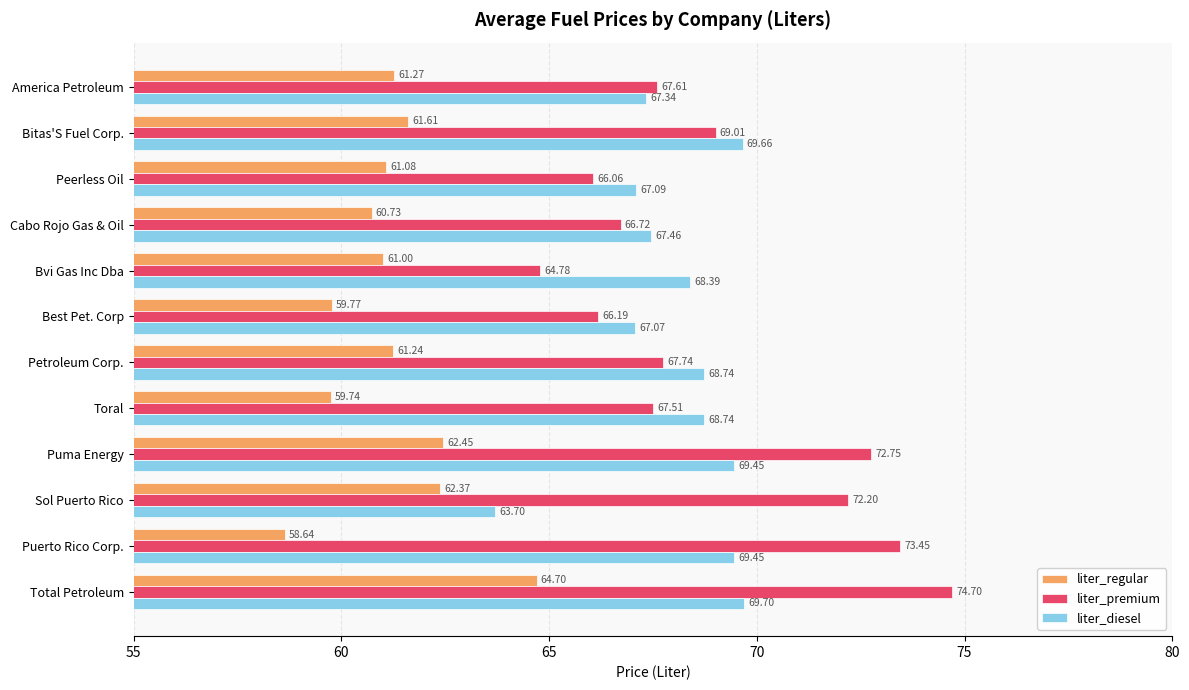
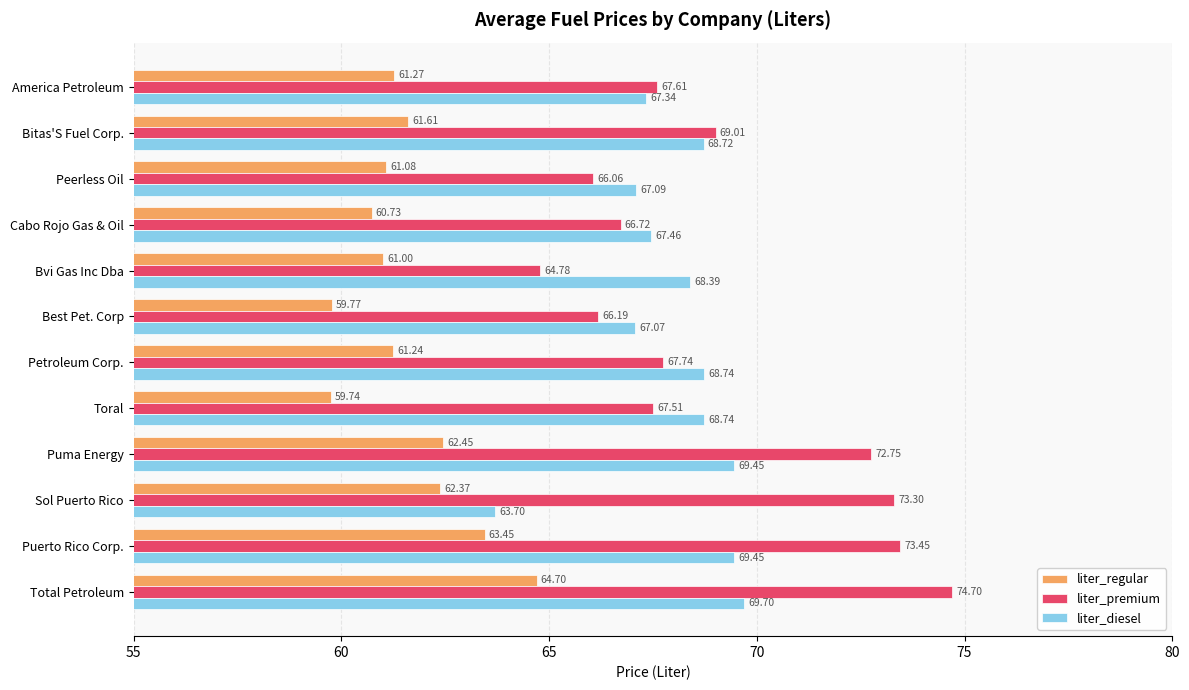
liter_diesel, Bitas'S Fuel Corp.: 69.66 -> 68.72
liter_premium, Sol Puerto Rico: 72.20 -> 73.30
liter_regular, Puerto Rico Corp.: 58.64 -> 63.45
